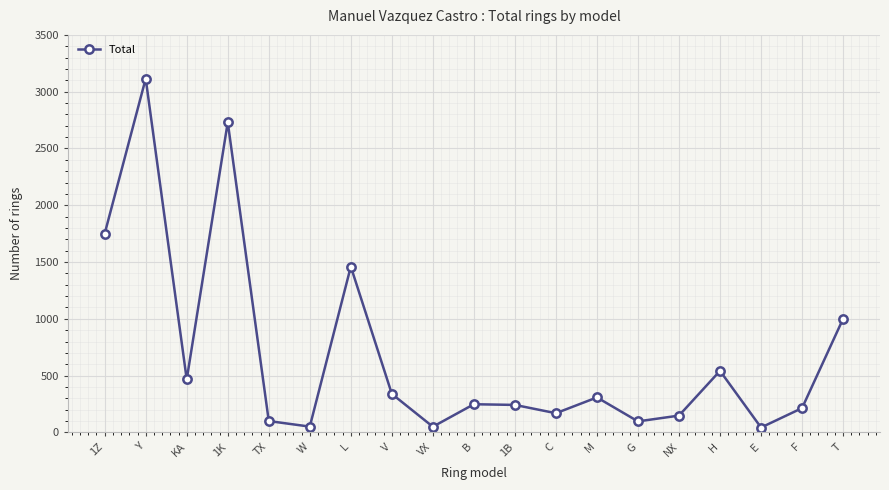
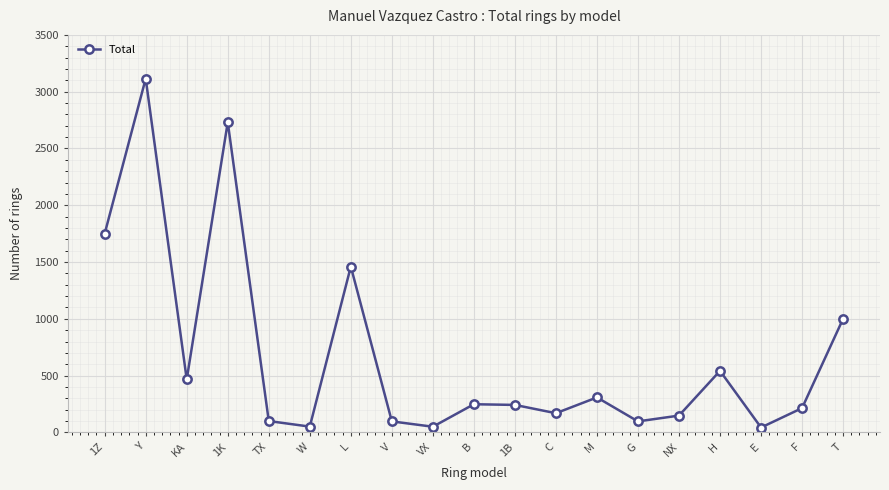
V: 340 -> 100
